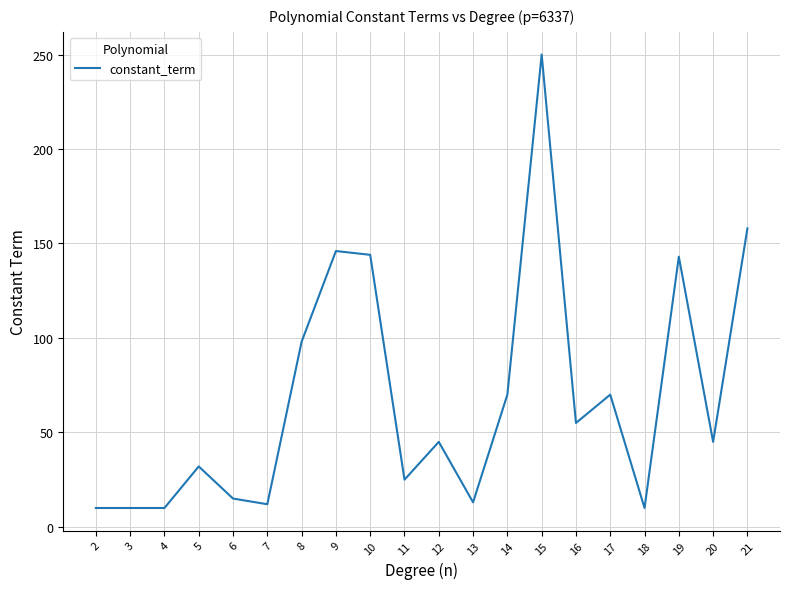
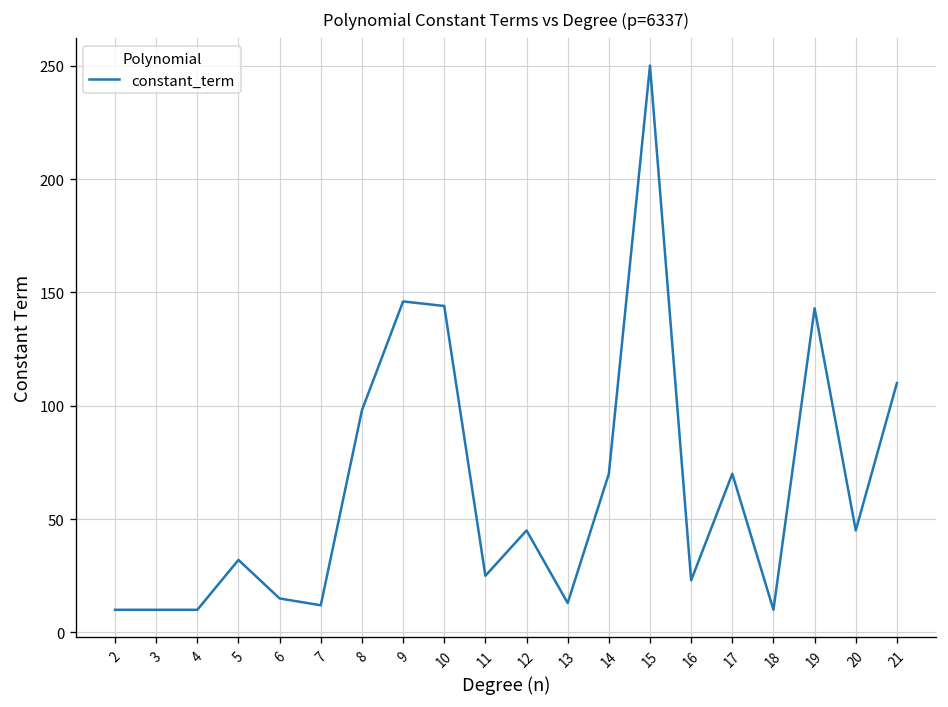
16: 55 -> 23
21: 158 -> 110
